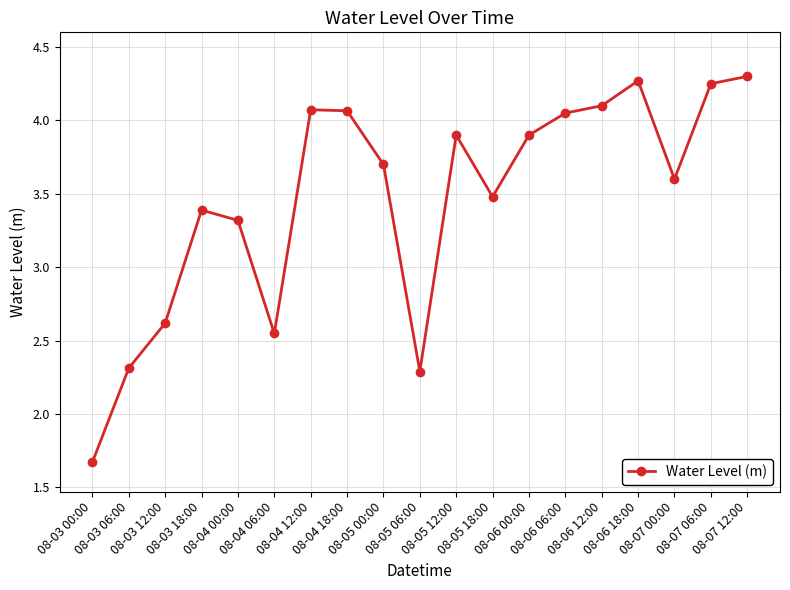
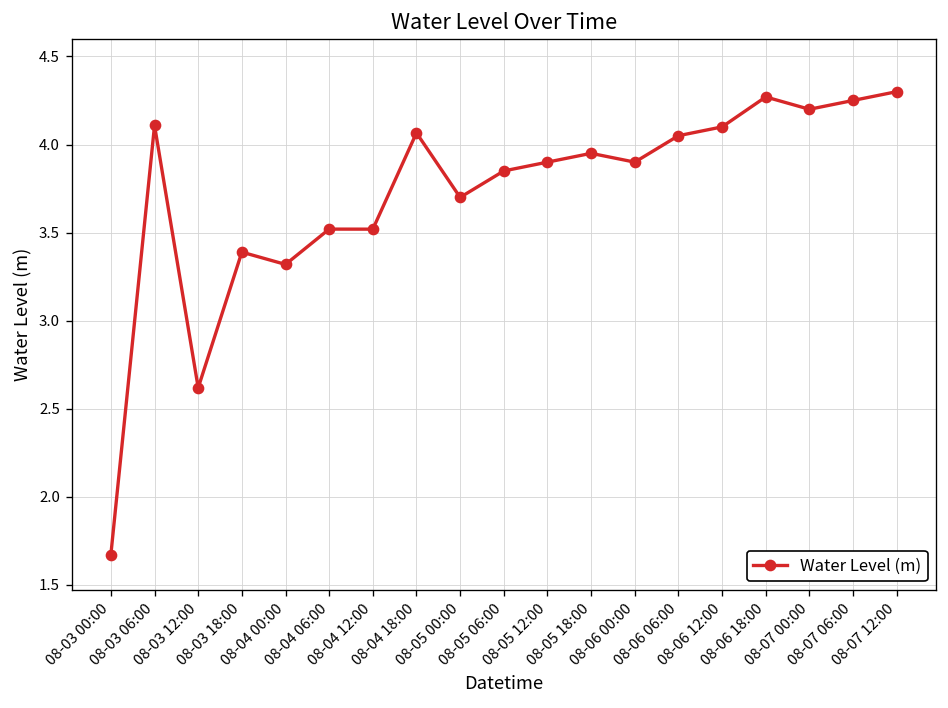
08-03 06:00: 2.31 -> 4.11
08-04 06:00: 2.55 -> 3.52
08-04 12:00: 4.07 -> 3.52
08-05 06:00: 2.29 -> 3.85
08-05 18:00: 3.48 -> 3.95
08-07 00:00: 3.6 -> 4.2
